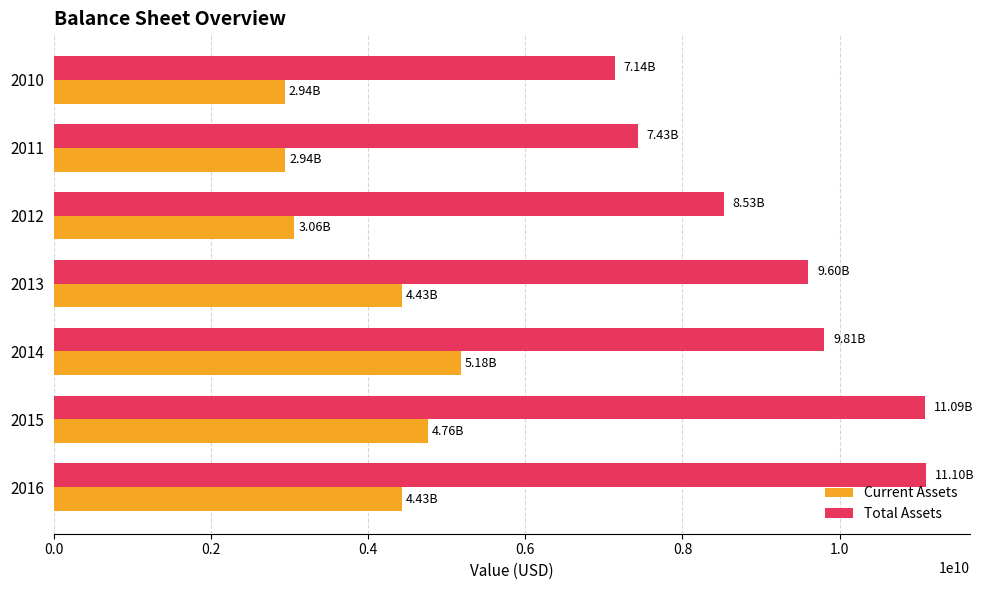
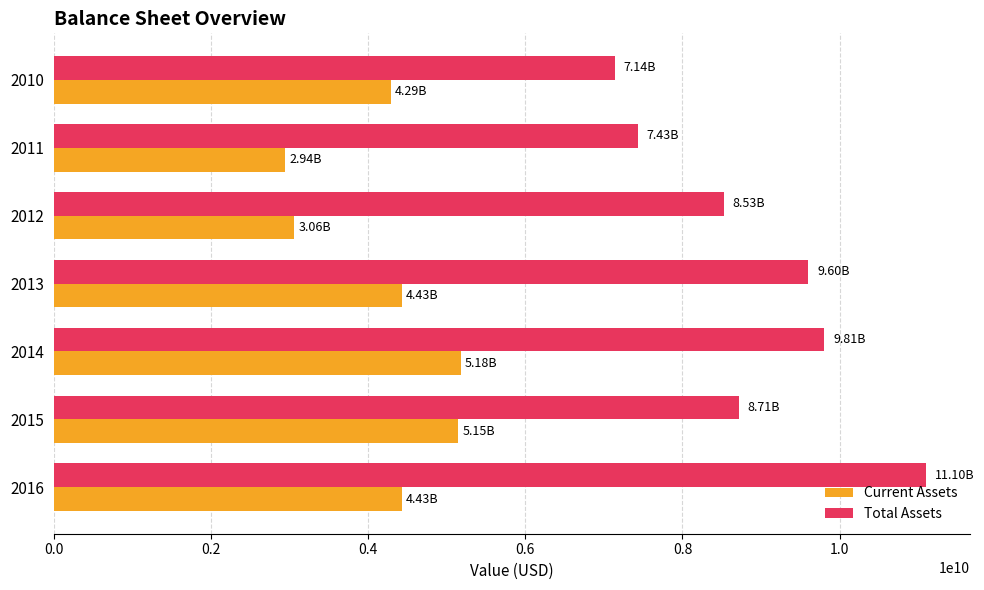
Current Assets, 2010: 2.94B -> 4.29B
Total Assets, 2015: 11.09B -> 8.71B
Current Assets, 2015: 4.76B -> 5.15B
